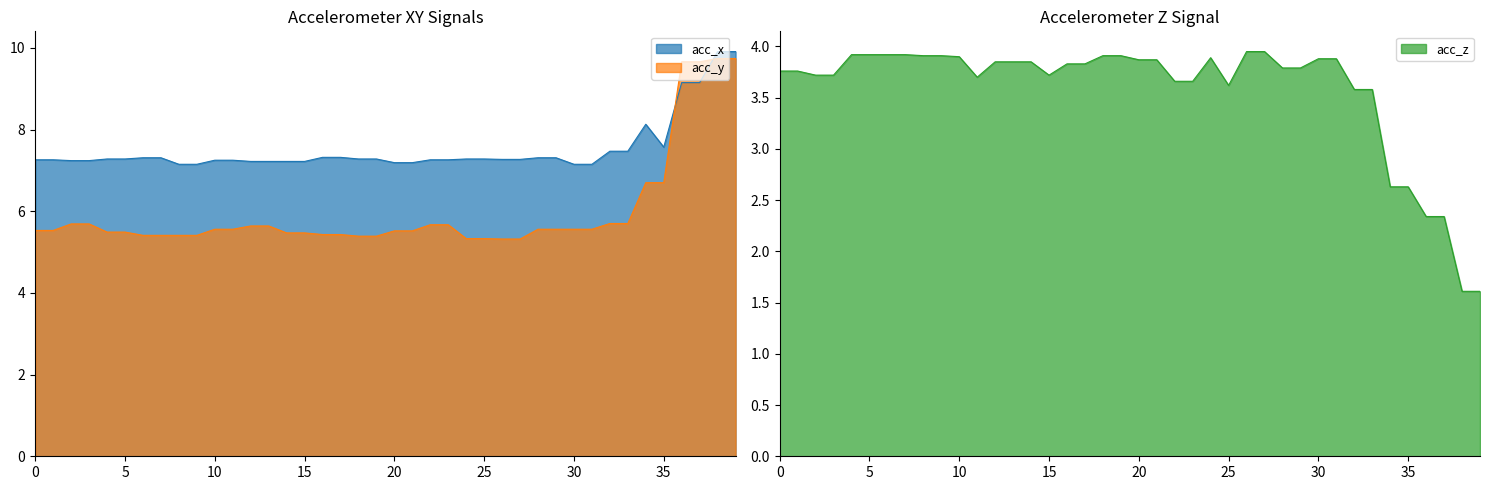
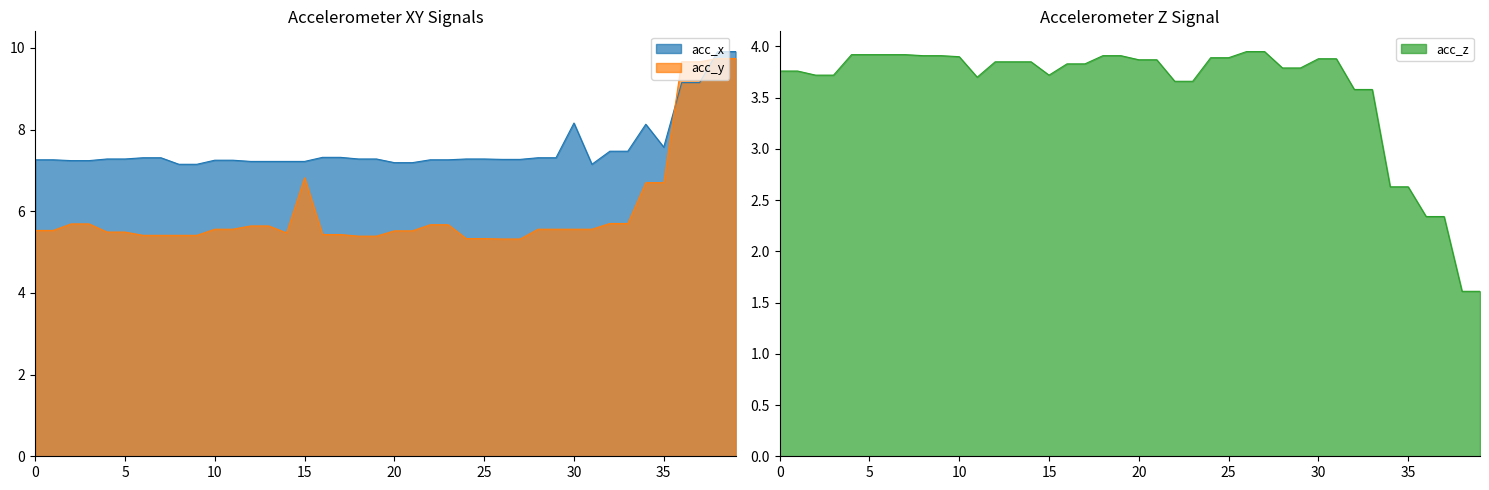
Accelerometer XY Signals, acc_y, 15: 5.5 -> 6.8
Accelerometer XY Signals, acc_x, 30: 7.2 -> 8.2
Accelerometer Z Signal, 25: 3.62 -> 3.89
